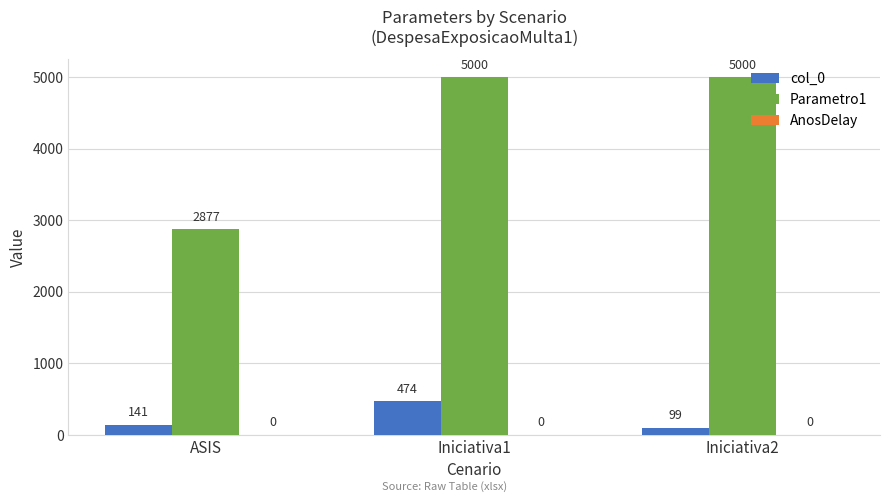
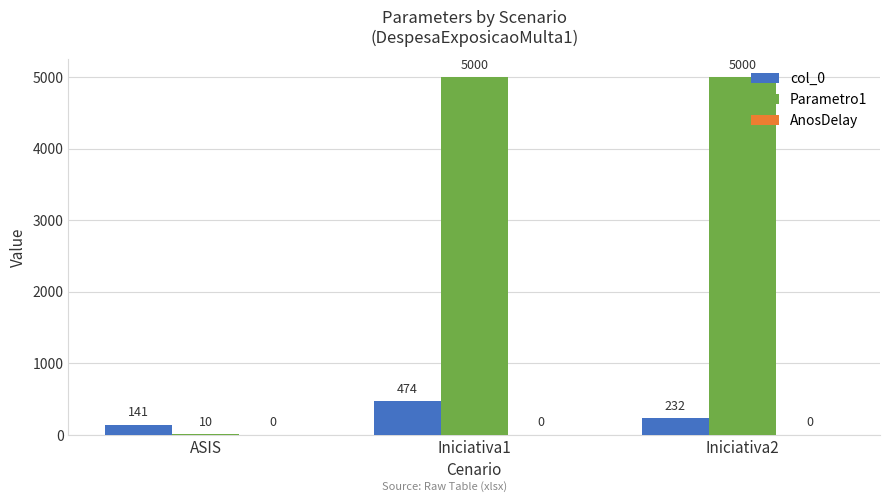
Parametro1, ASIS: 2877 -> 10
col_0, Iniciativa2: 99 -> 232
